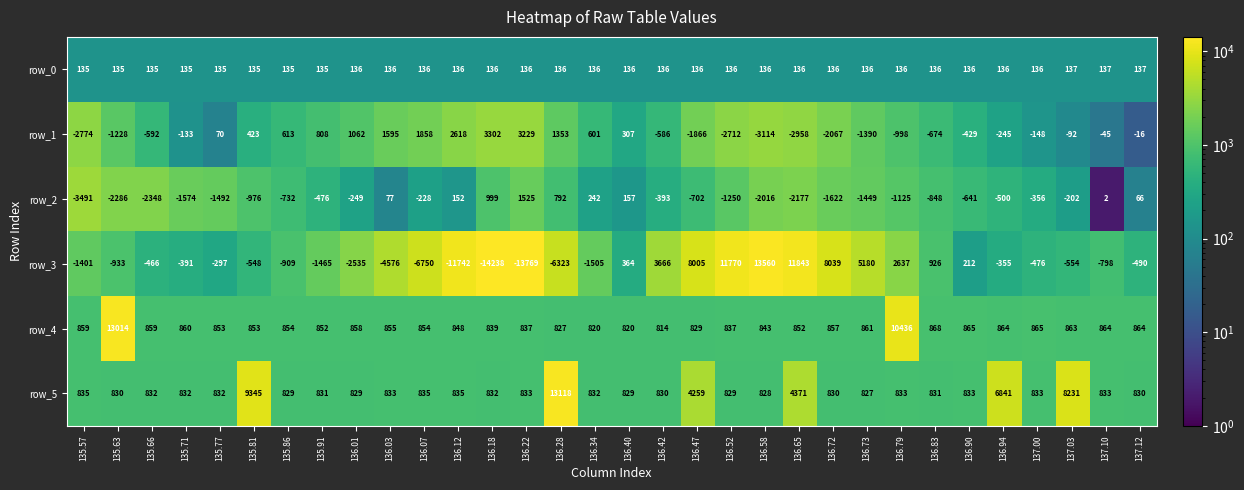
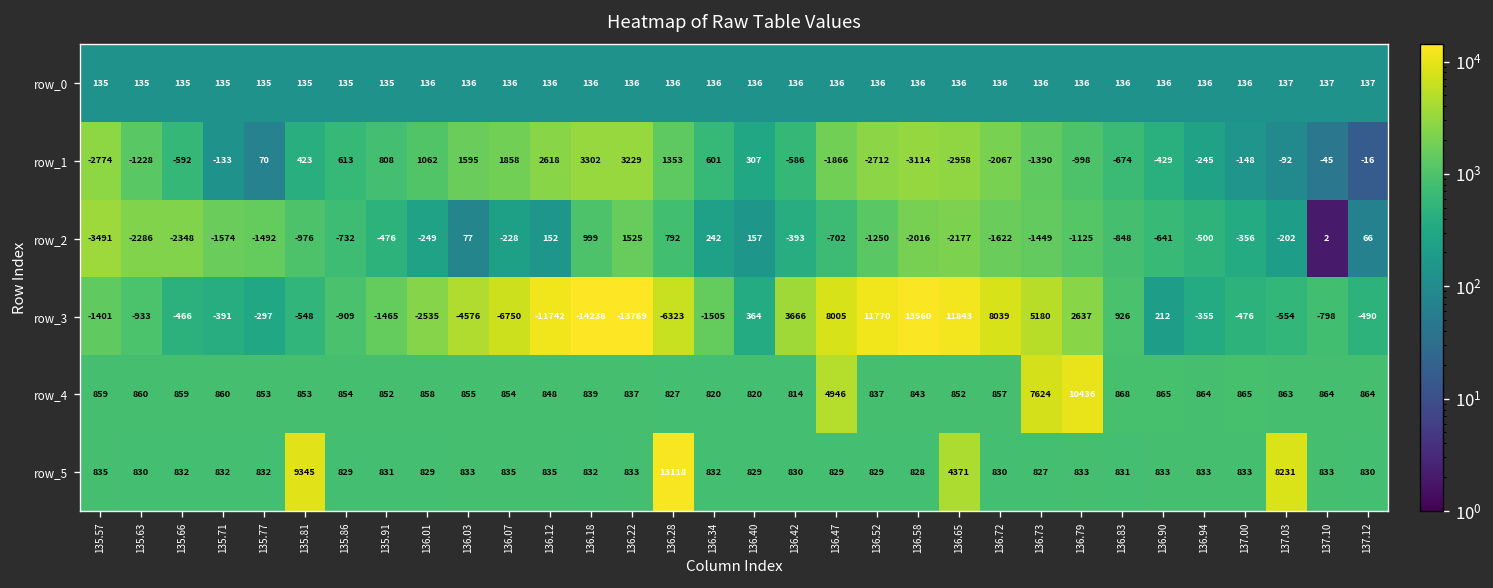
row_4, 135.63: 13014 -> 860
row_4, 136.47: 829 -> 4946
row_4, 136.73: 861 -> 7624
row_5, 136.47: 4259 -> 829
row_5, 136.94: 6841 -> 833
